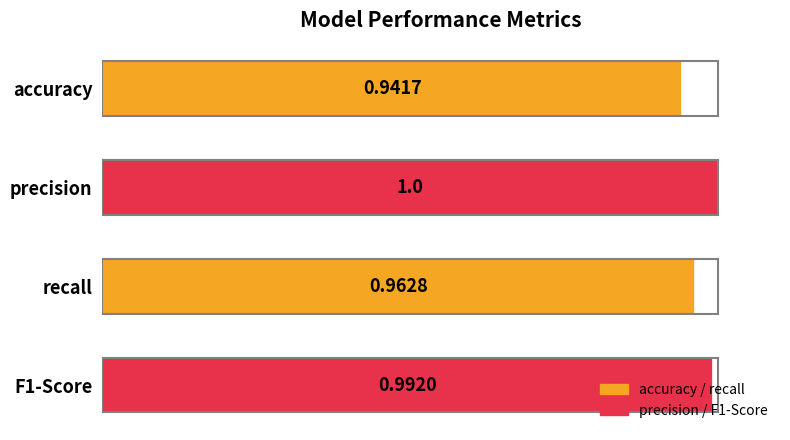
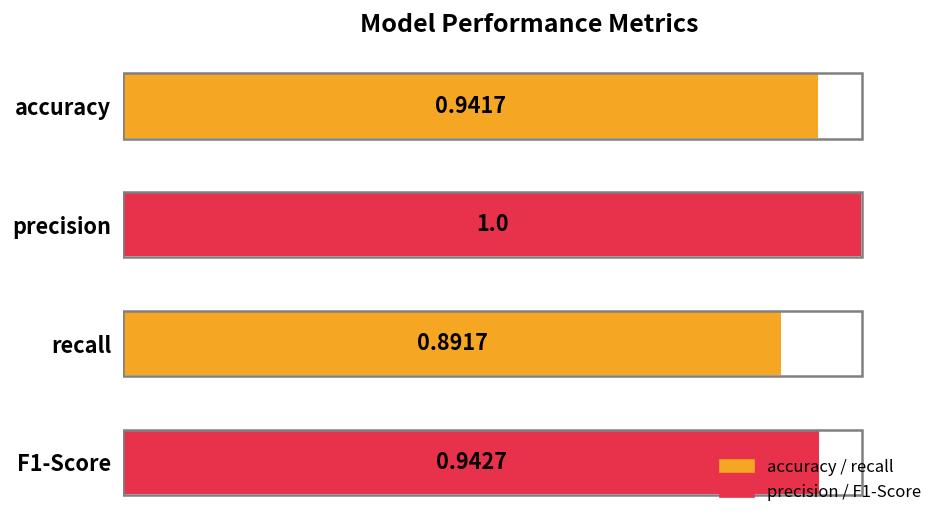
recall: 0.9628 -> 0.8917
F1-Score: 0.9920 -> 0.9427
